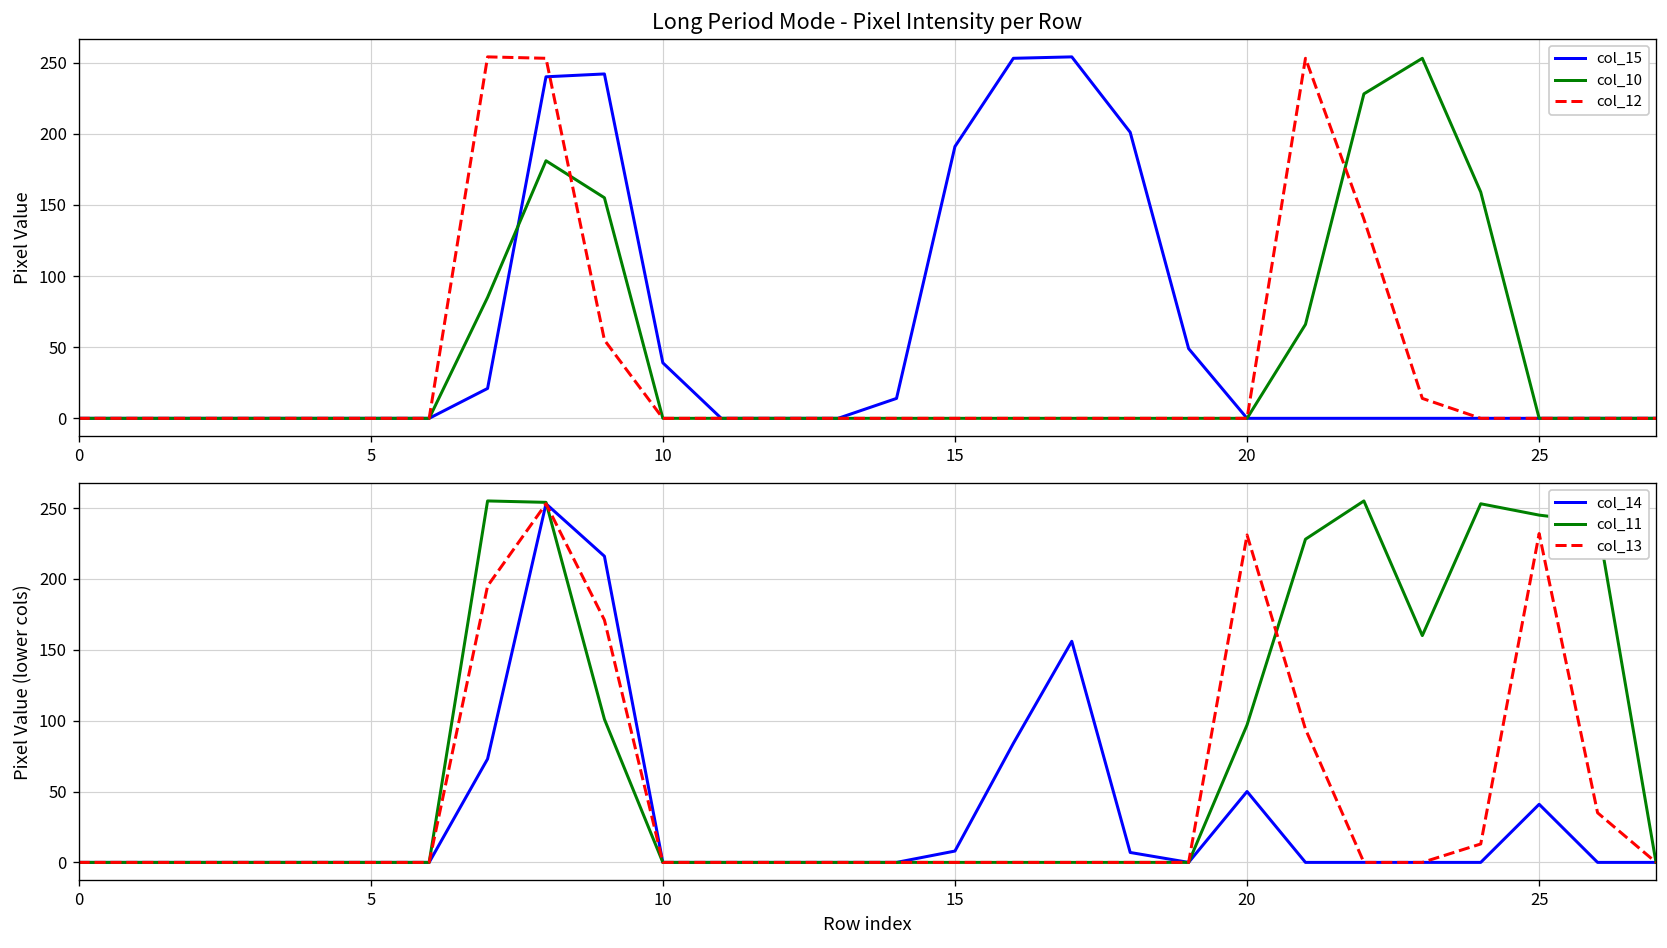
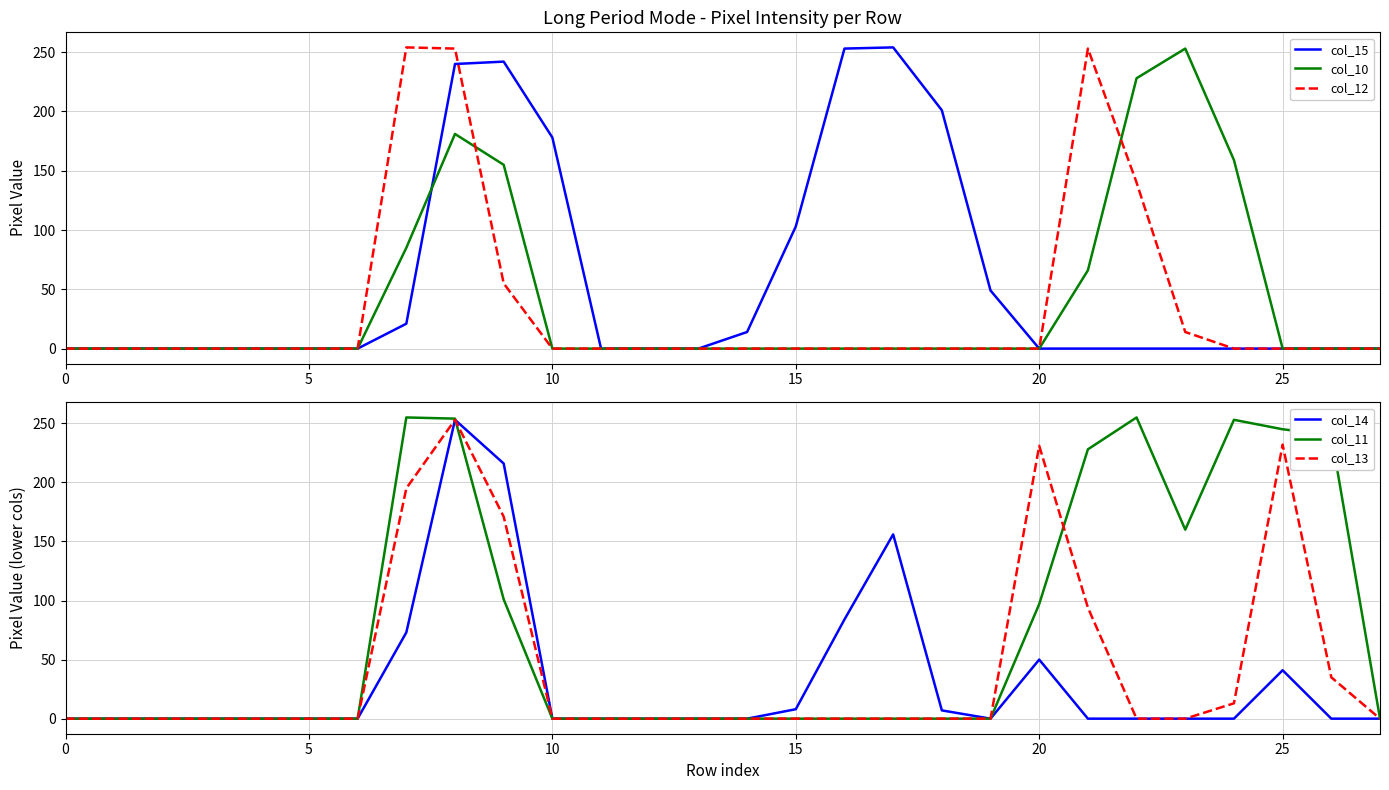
Long Period Mode - Pixel Intensity per Row, col_15, 10: 39 -> 178
Long Period Mode - Pixel Intensity per Row, col_15, 15: 191 -> 103
